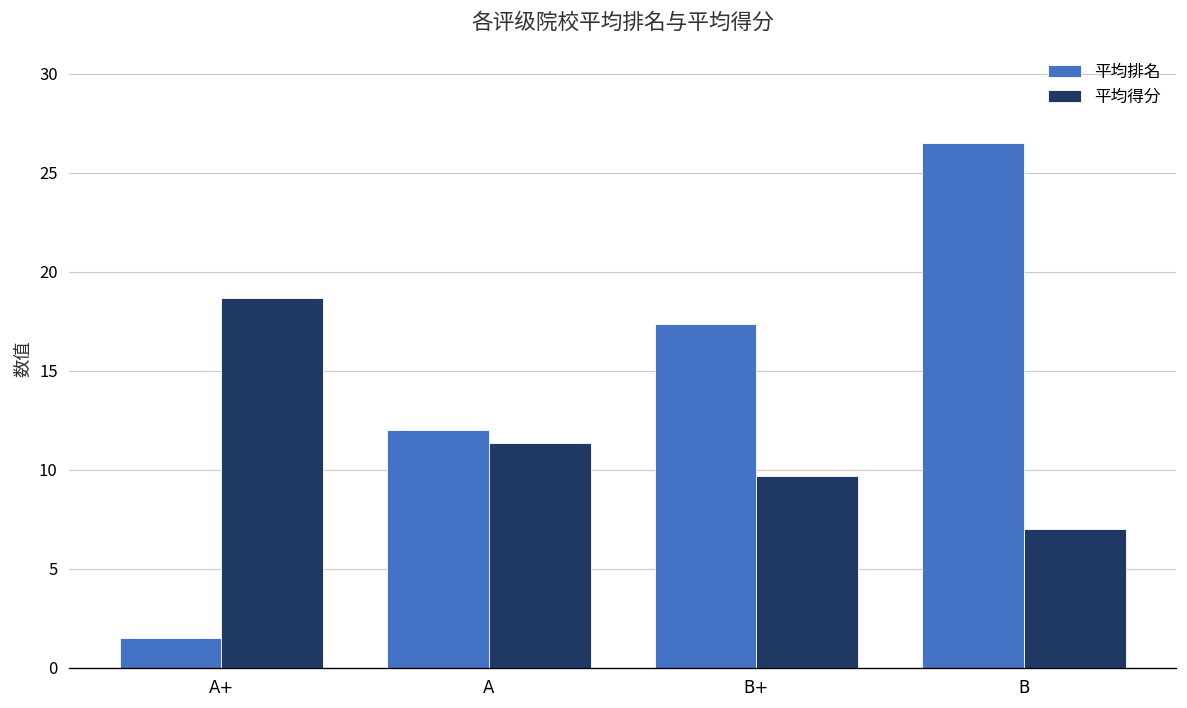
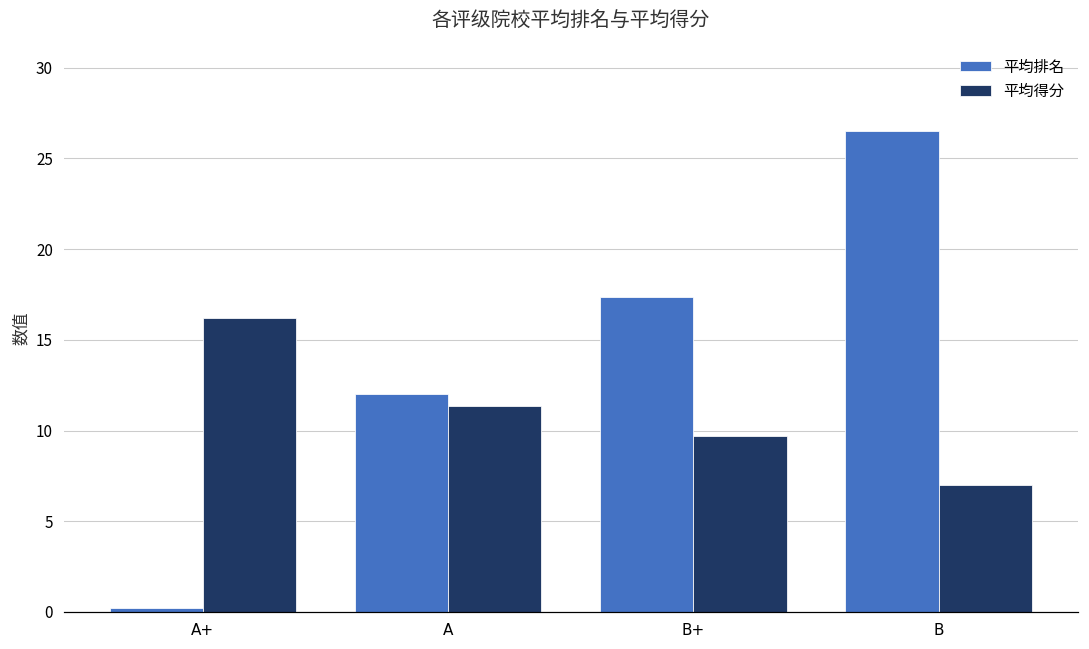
平均排名, A+: 1.5 -> 0.2
平均得分, A+: 18.7 -> 16.2
